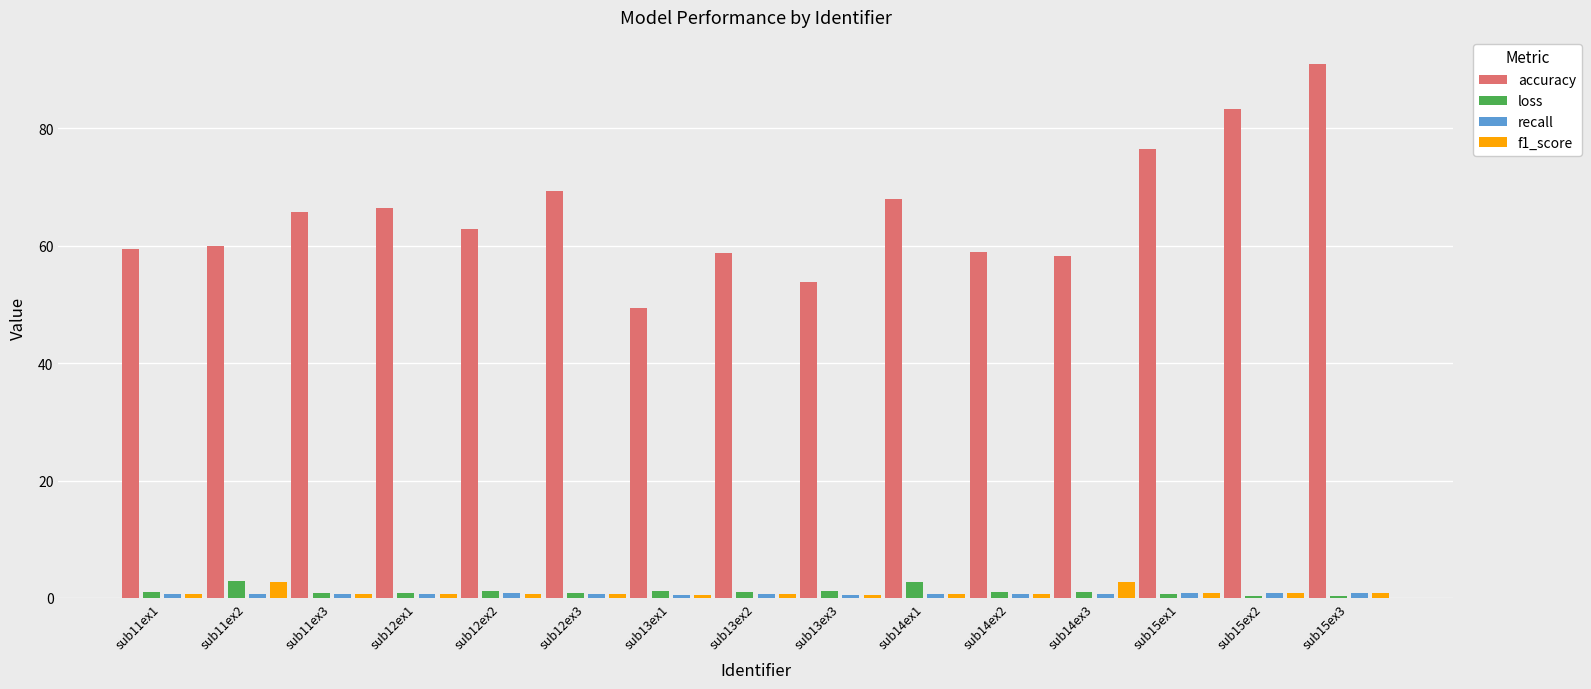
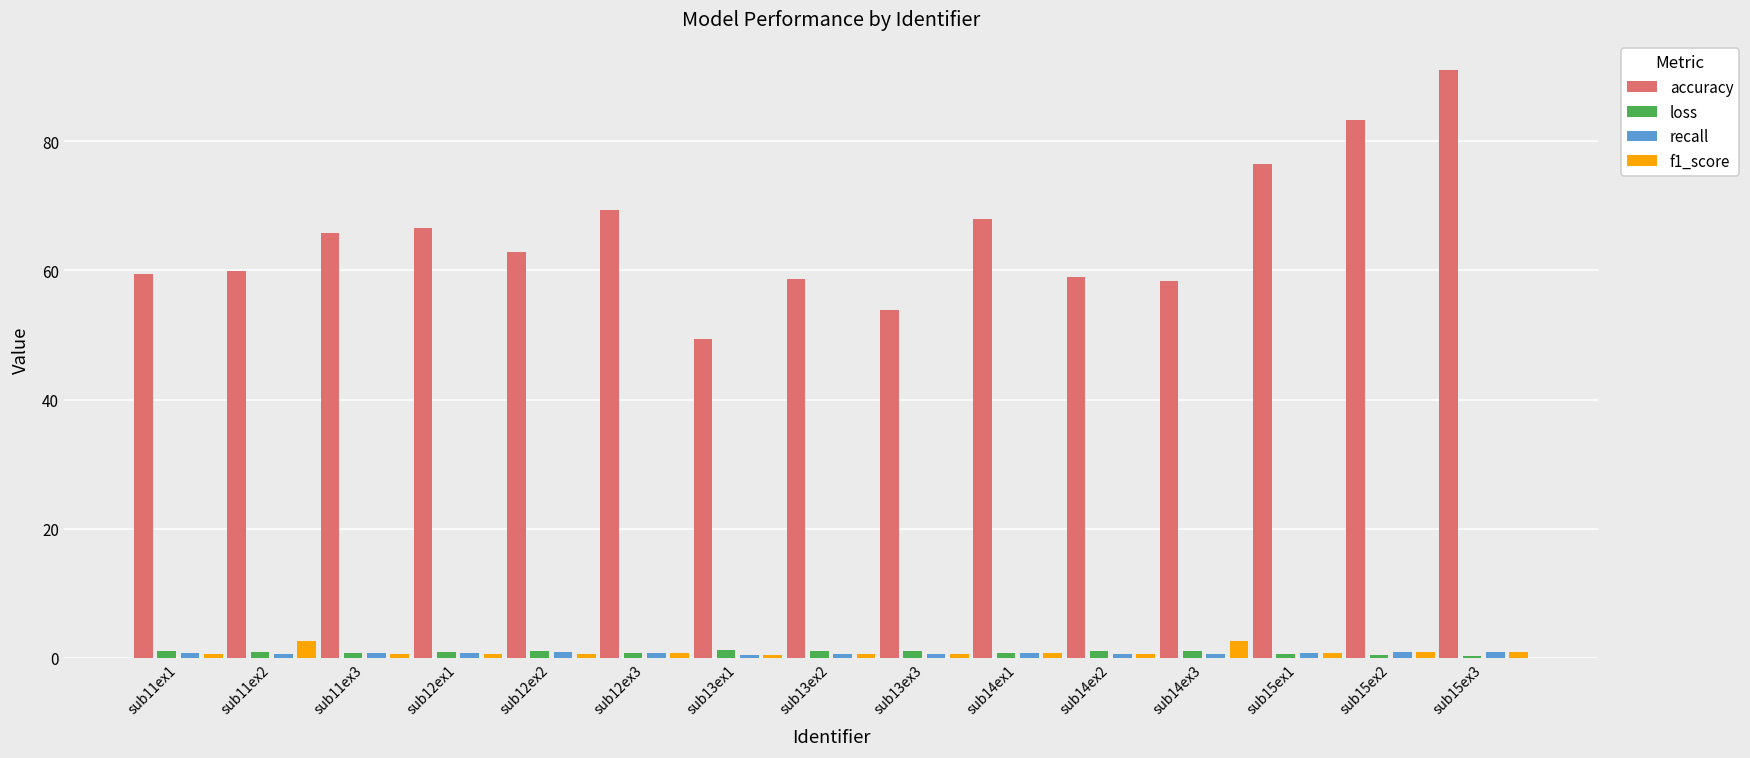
loss, sub11ex2: 3 -> 1
loss, sub14ex1: 3 -> 1
